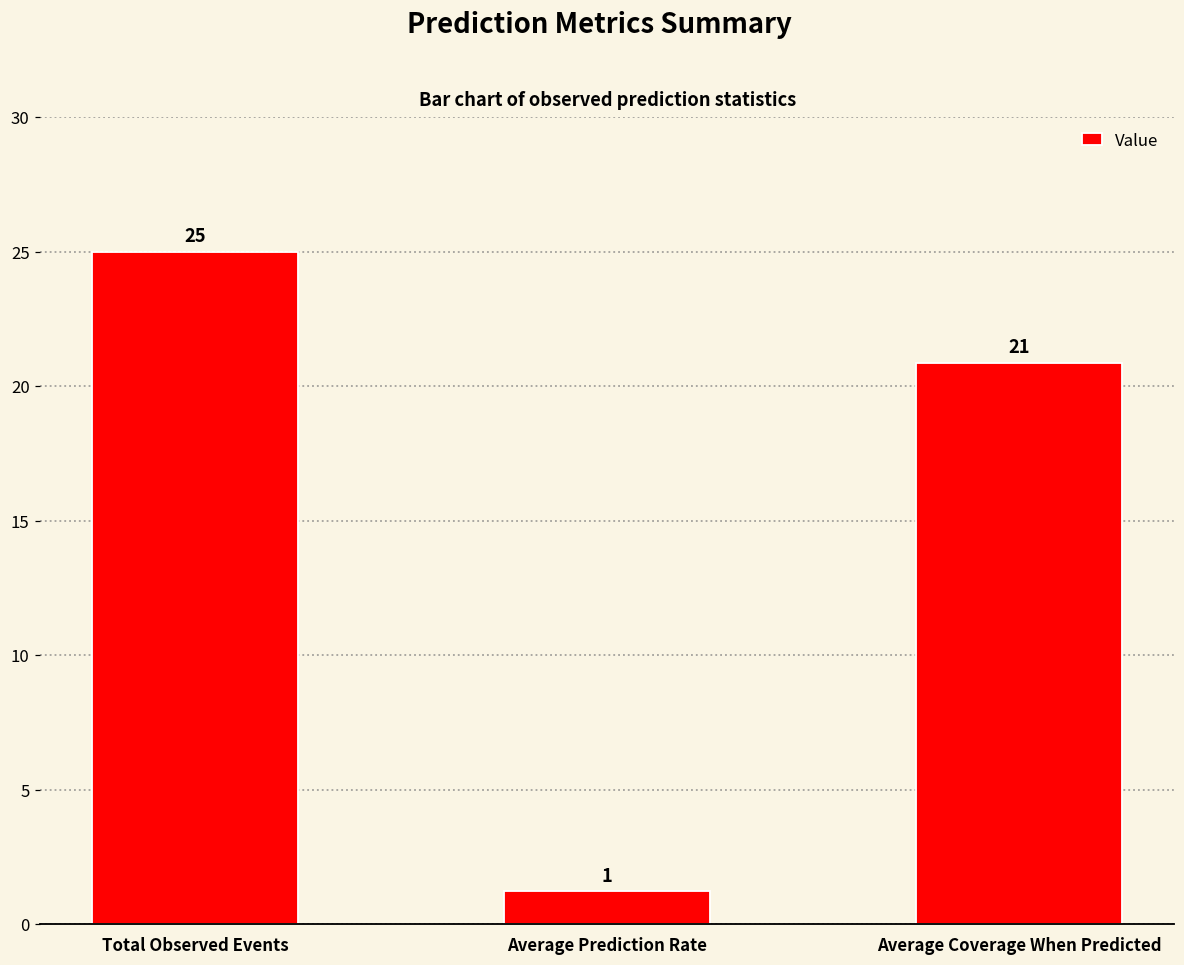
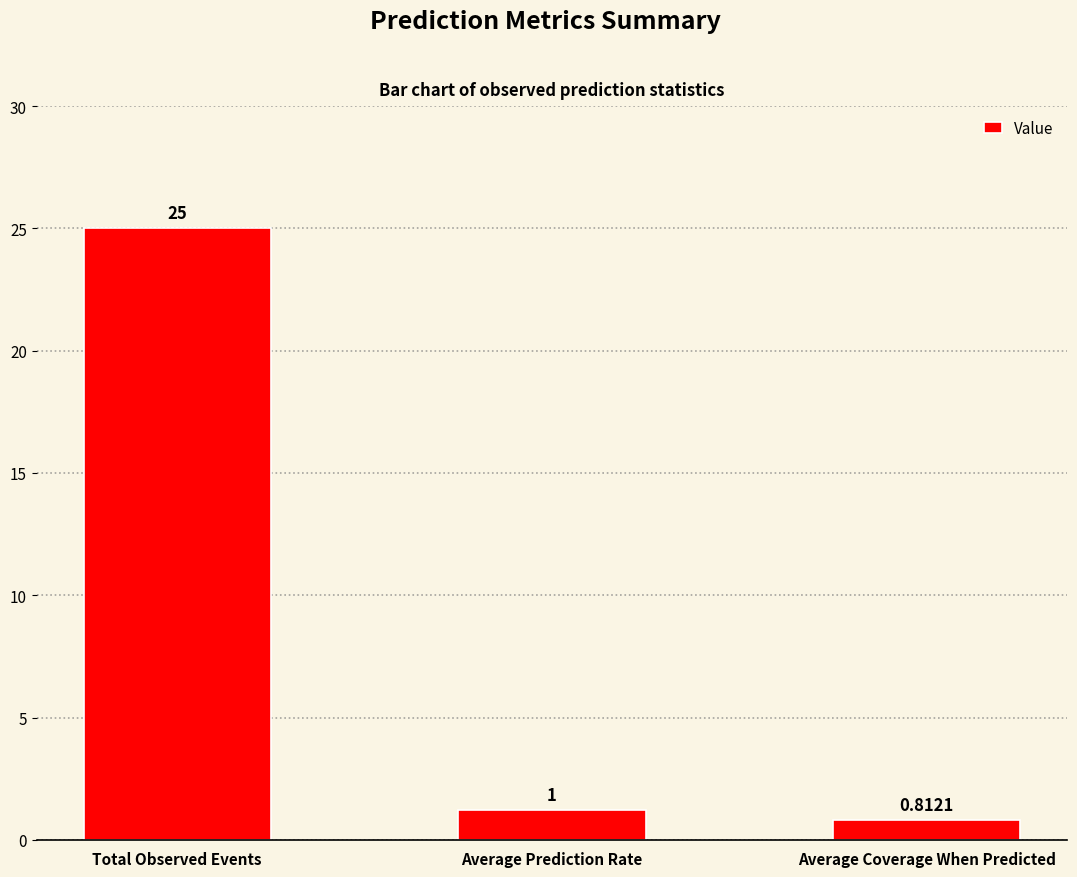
Average Coverage When Predicted: 21 -> 0.8121
